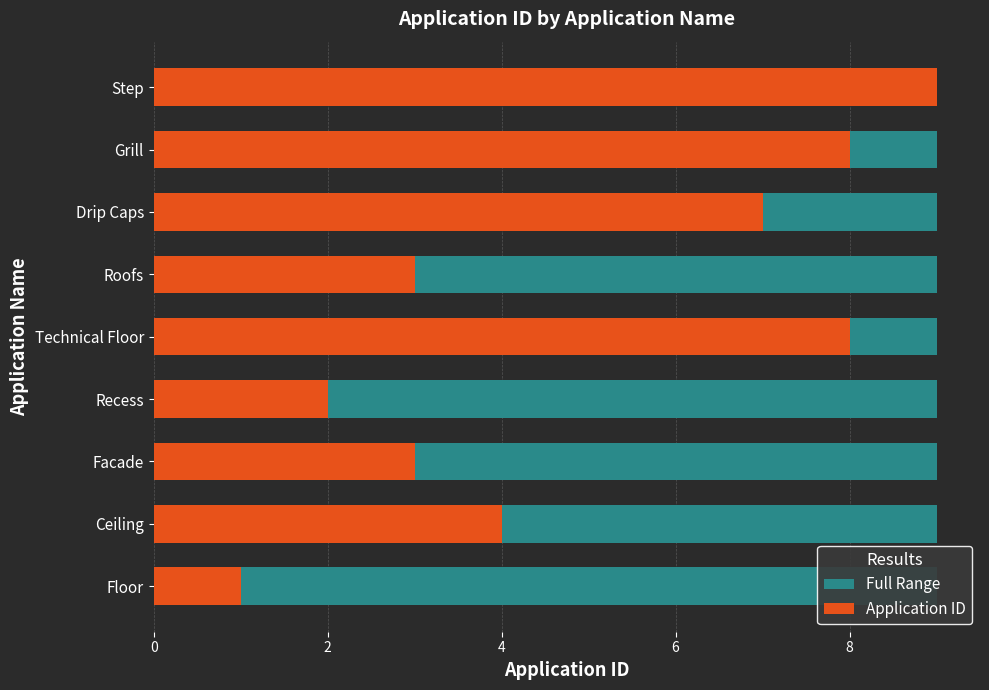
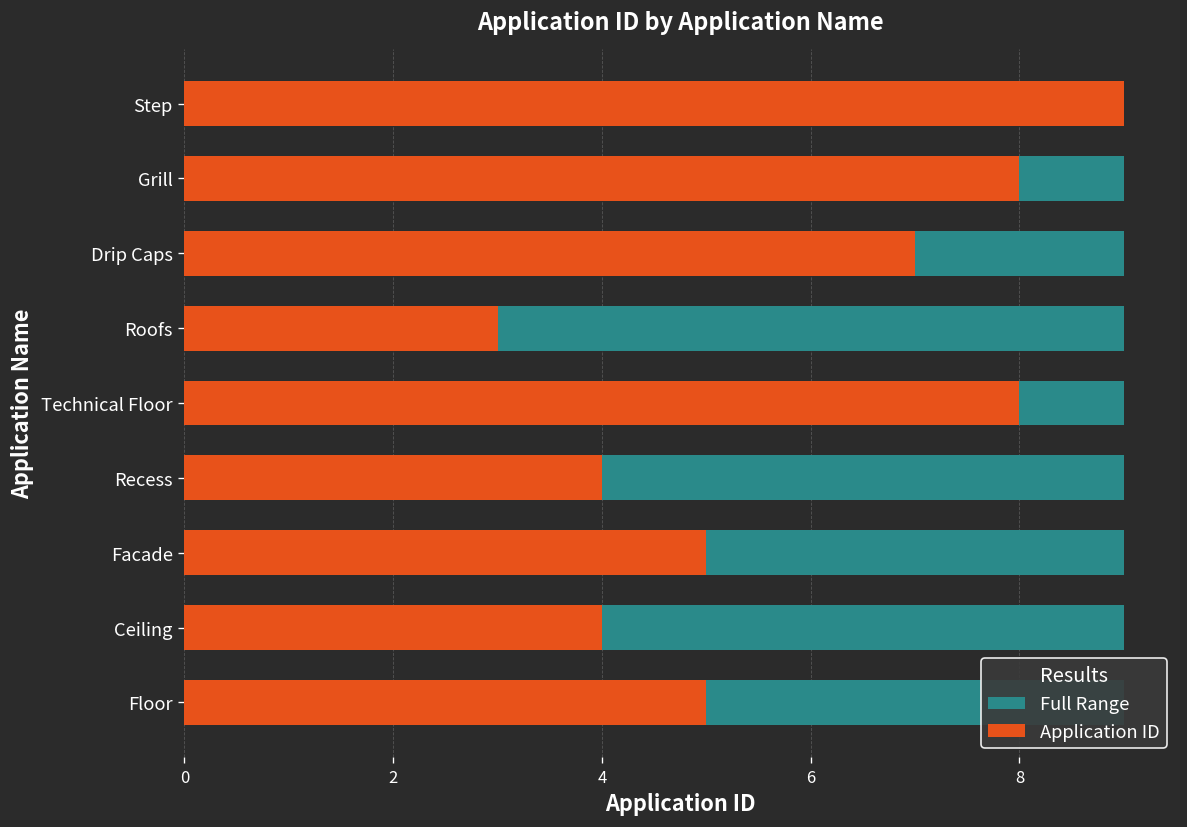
Application ID, Recess: 2 -> 4
Application ID, Facade: 3 -> 5
Application ID, Floor: 1 -> 5
